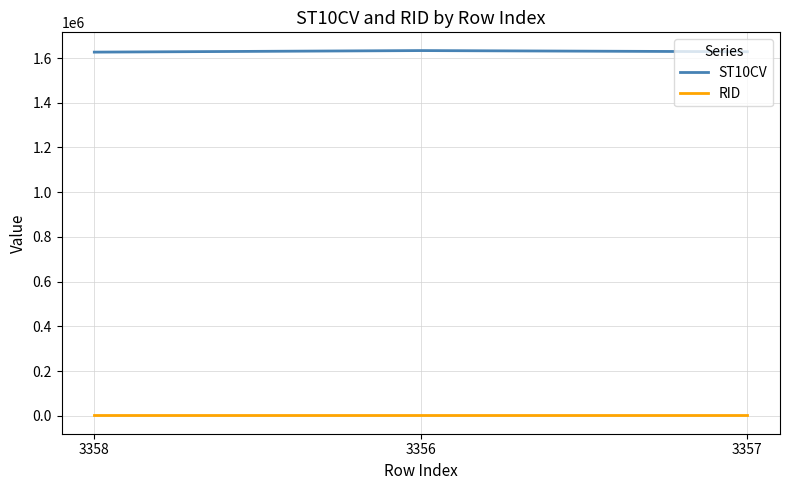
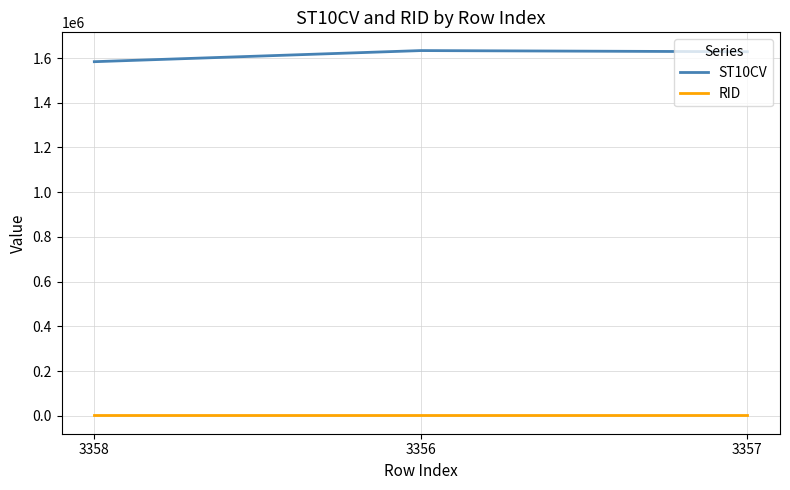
ST10CV, 3358: 1630000 -> 1580000
